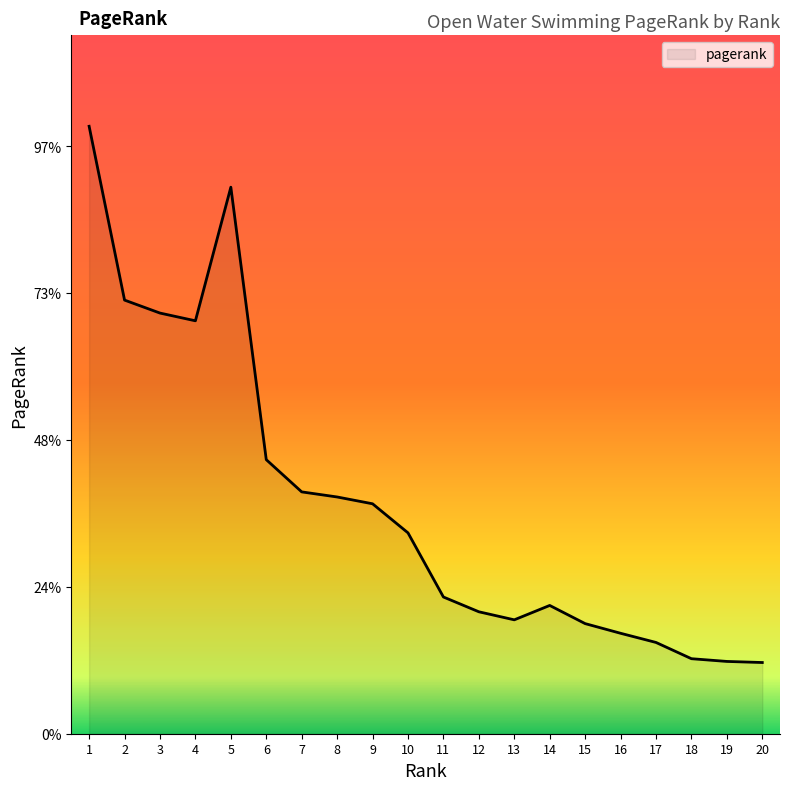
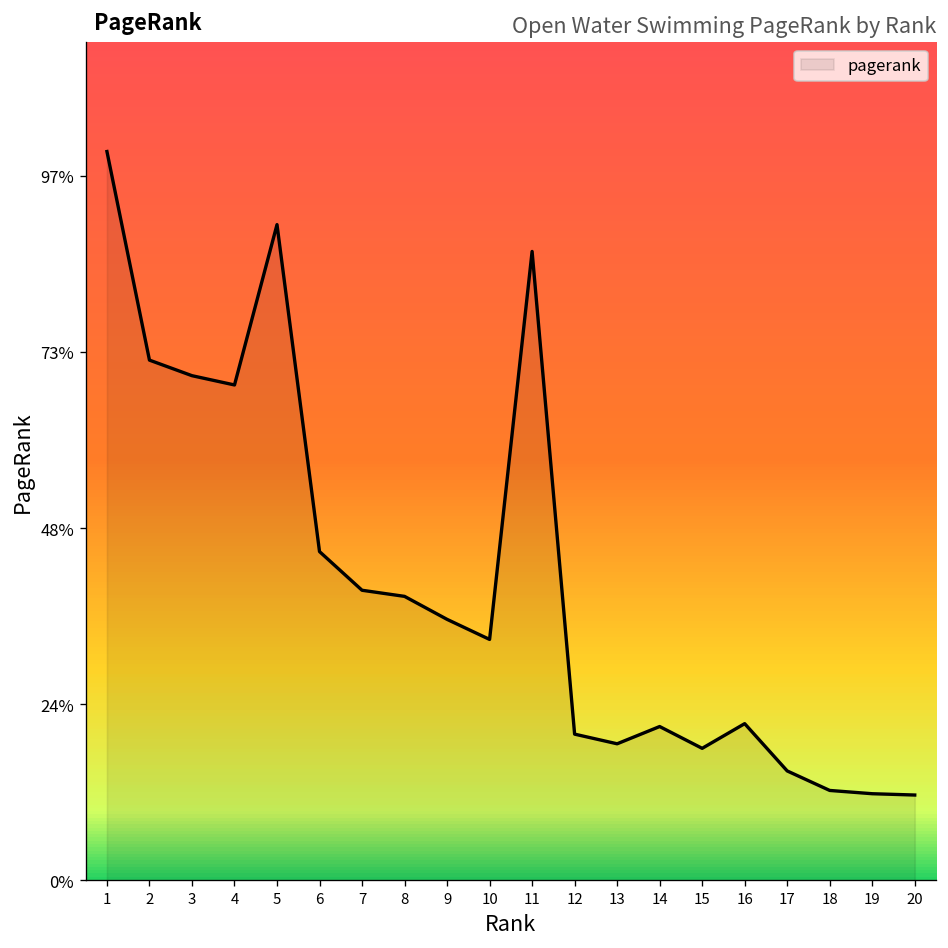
9: 38% -> 36%
11: 23% -> 87%
16: 17% -> 22%
